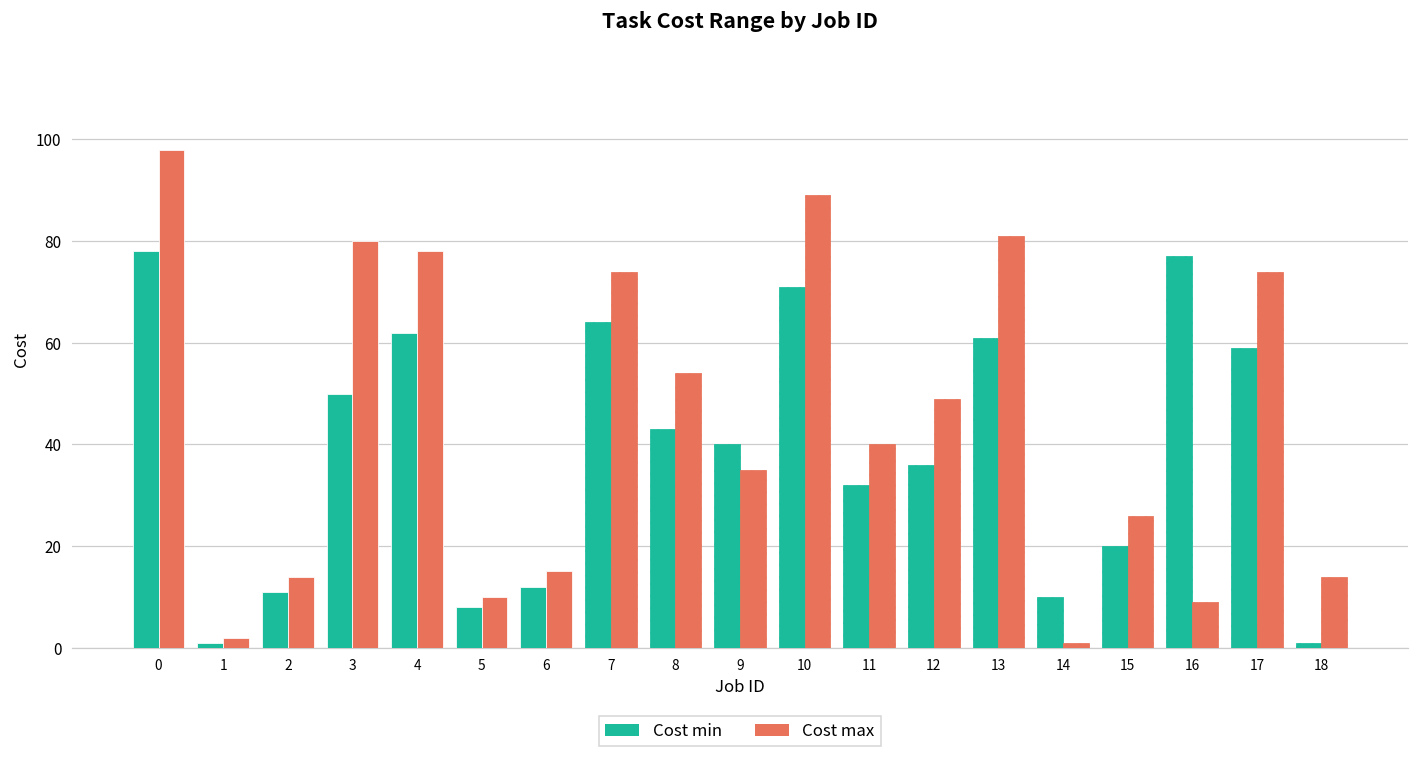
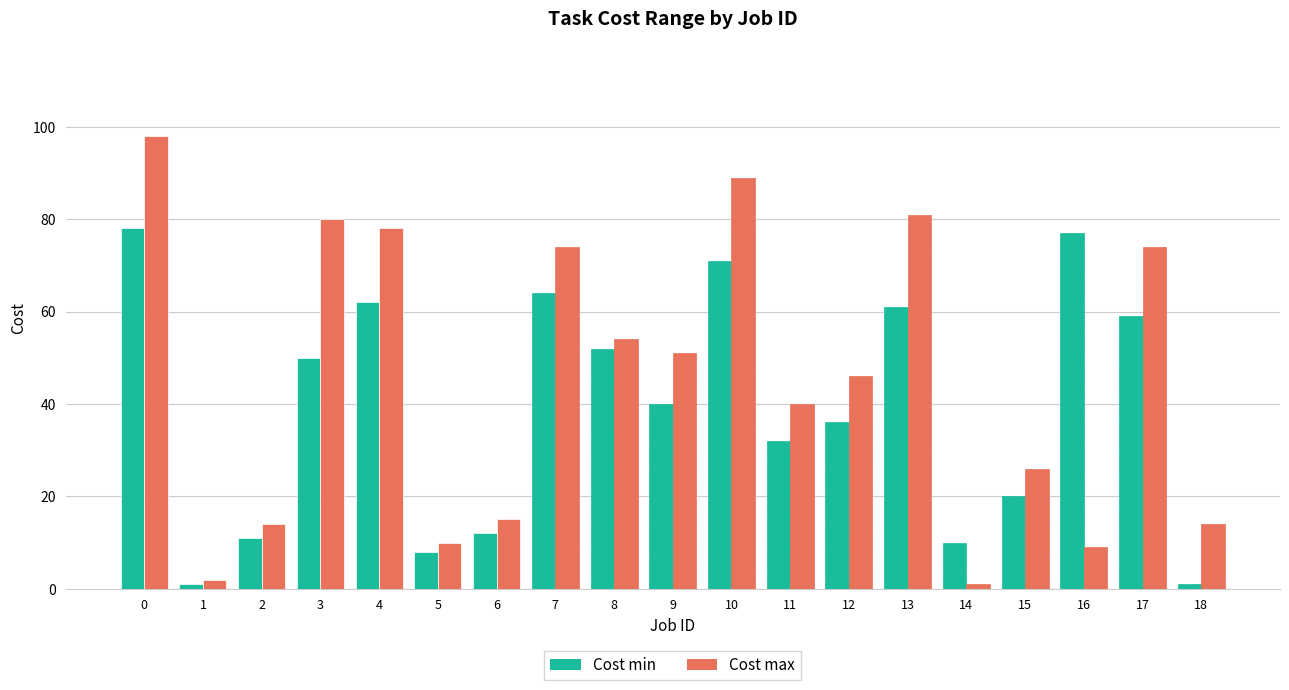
Cost min, 8: 43 -> 52
Cost max, 9: 35 -> 51
Cost max, 12: 49 -> 46
